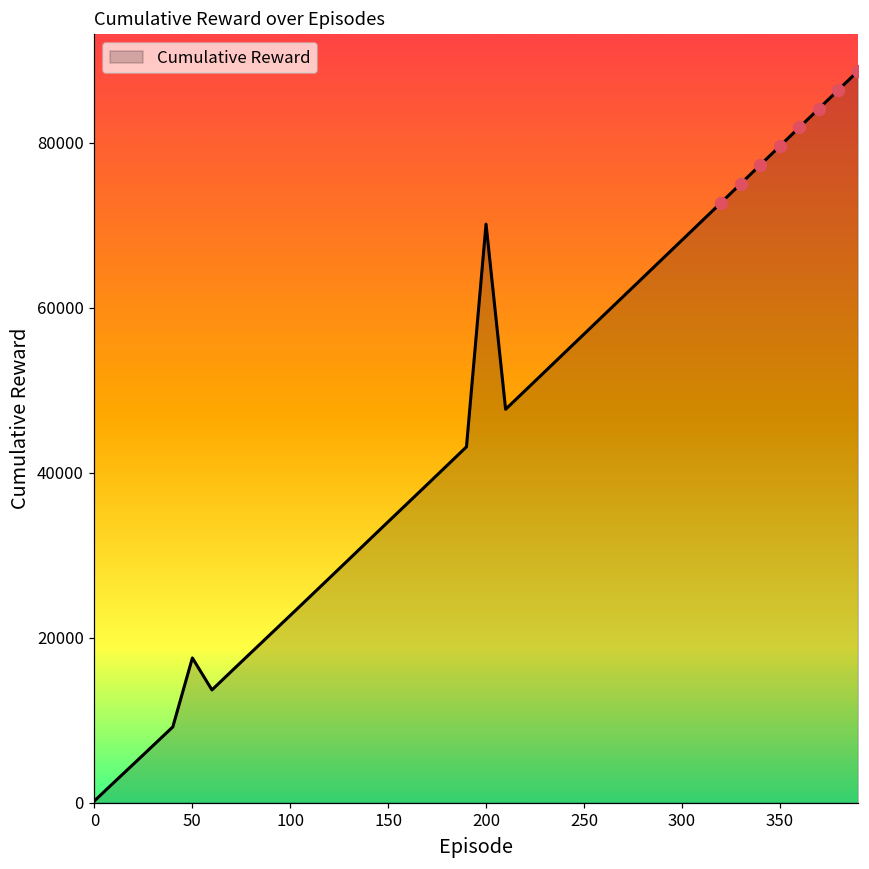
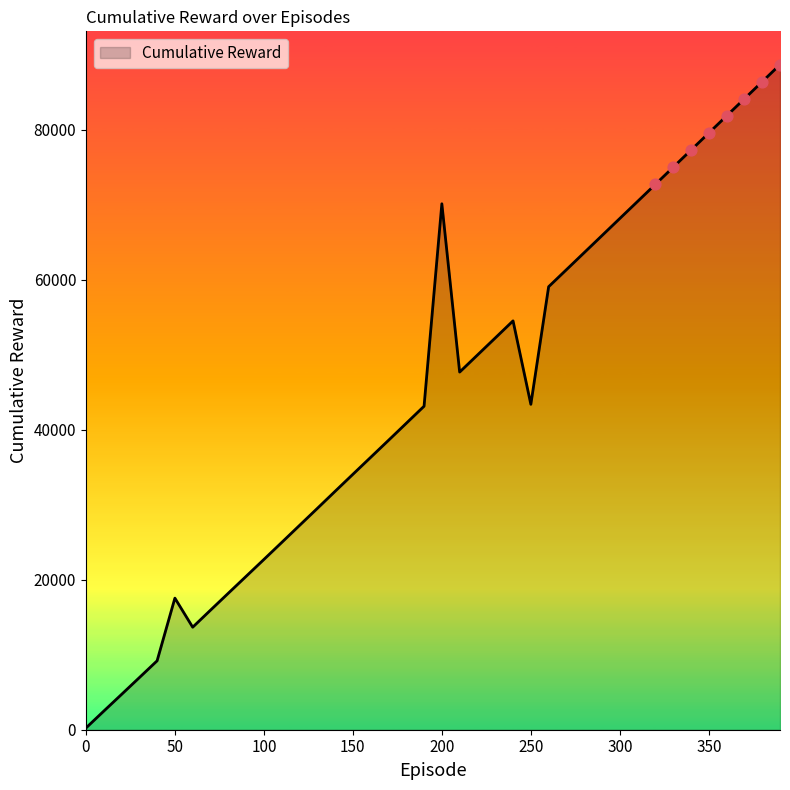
Cumulative Reward, 250: 57000 -> 43000
